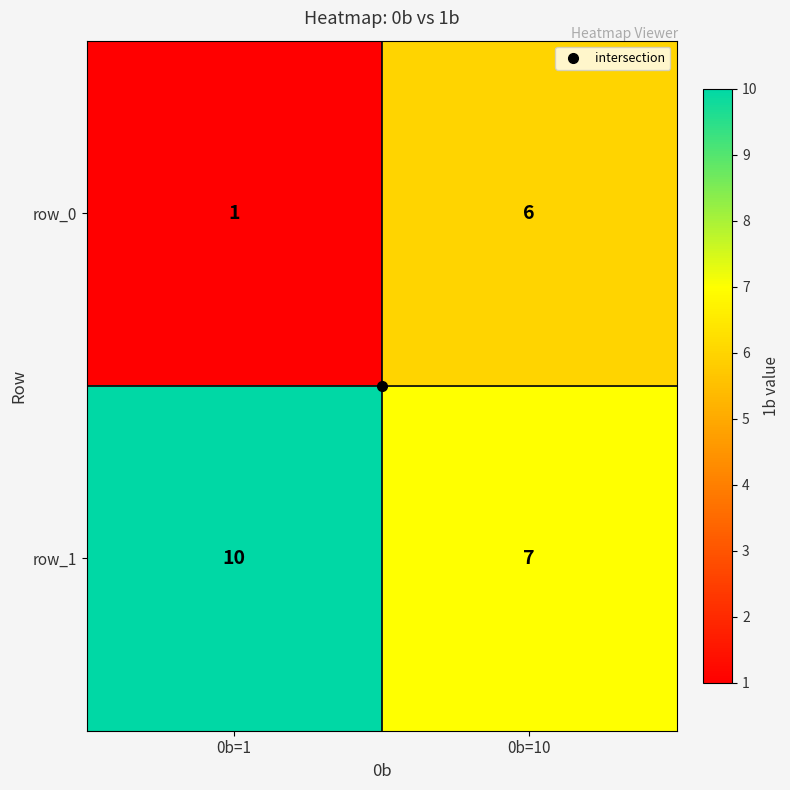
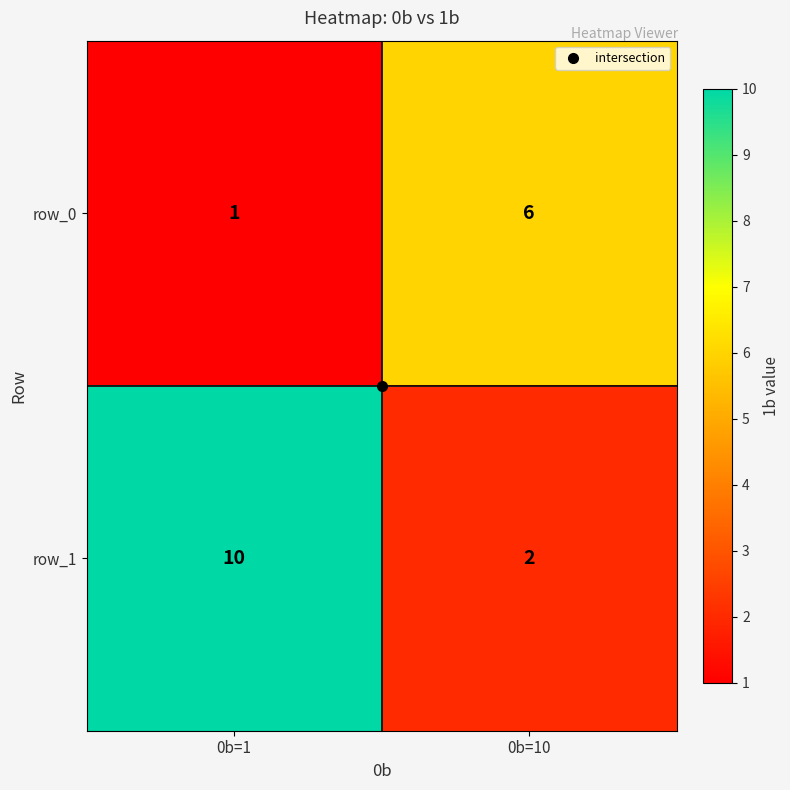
row_1, 0b=10: 7 -> 2
